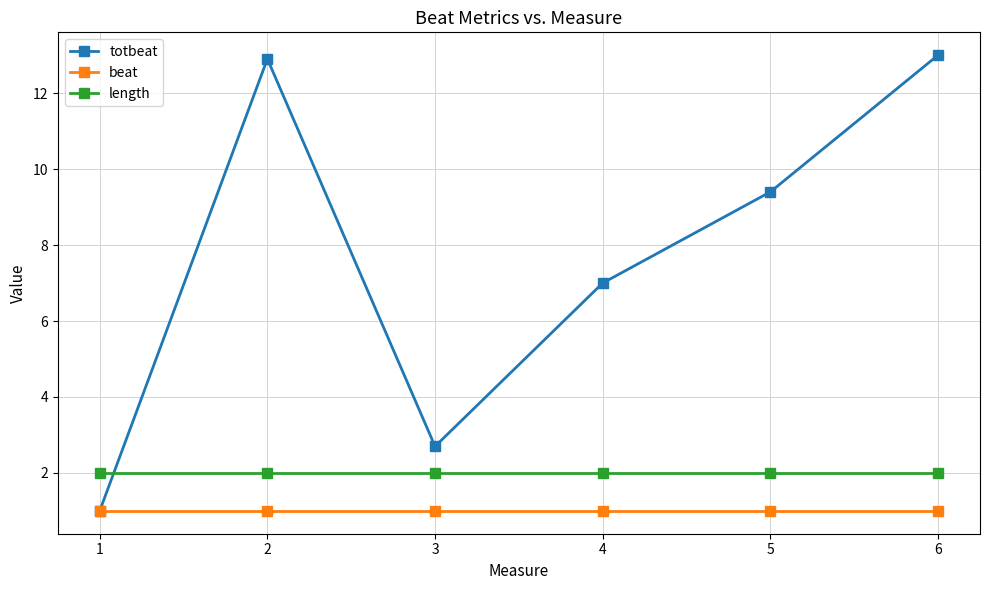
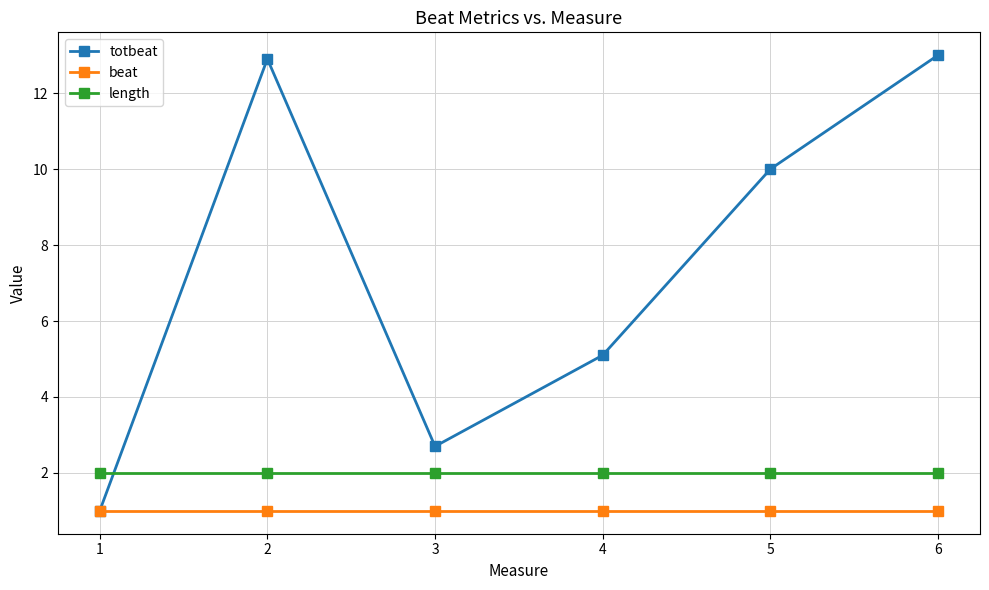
totbeat, 4: 7.0 -> 5.1
totbeat, 5: 9.4 -> 10.0
